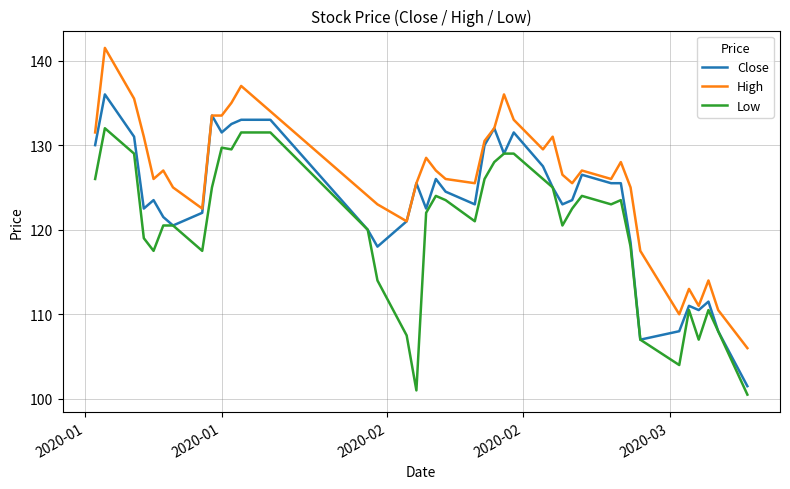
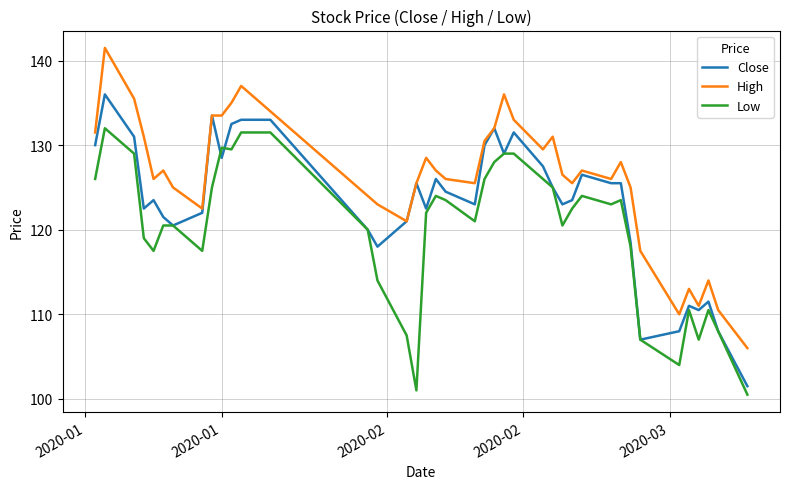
Close, 2020-01: 132 -> 129
